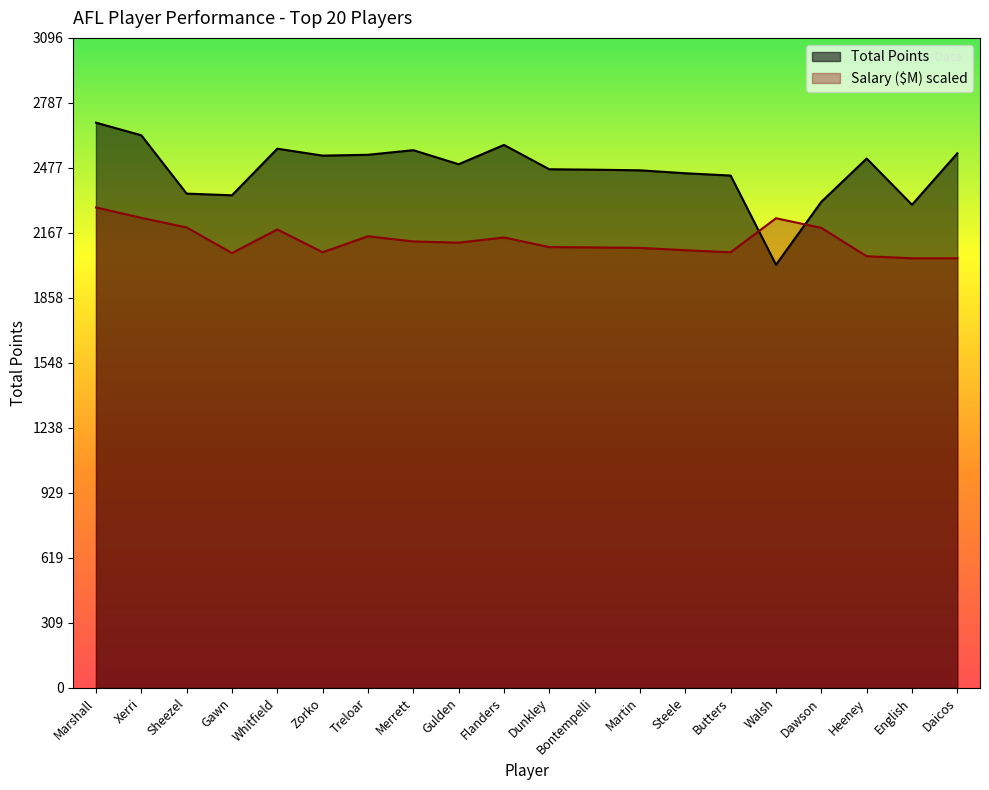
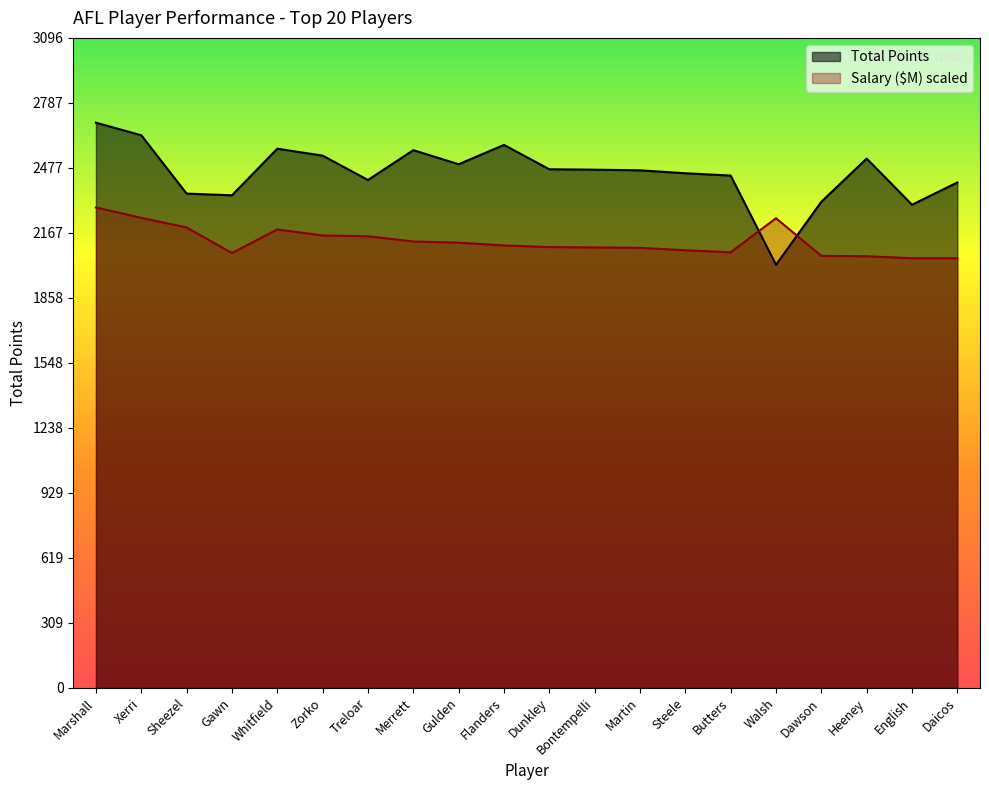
Salary ($M) scaled, Zorko: 2080 -> 2160
Total Points, Treloar: 2540 -> 2420
Salary ($M) scaled, Flanders: 2150 -> 2110
Salary ($M) scaled, Dawson: 2190 -> 2060
Total Points, Daicos: 2550 -> 2410
